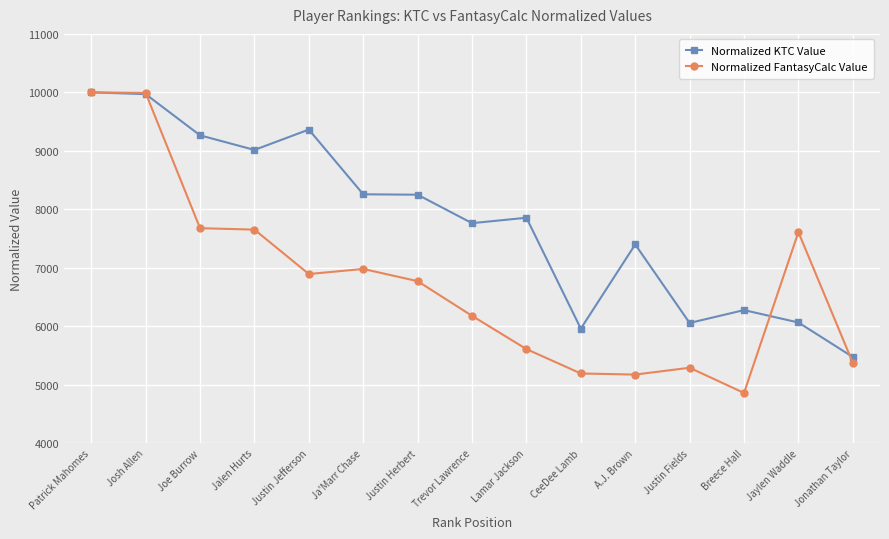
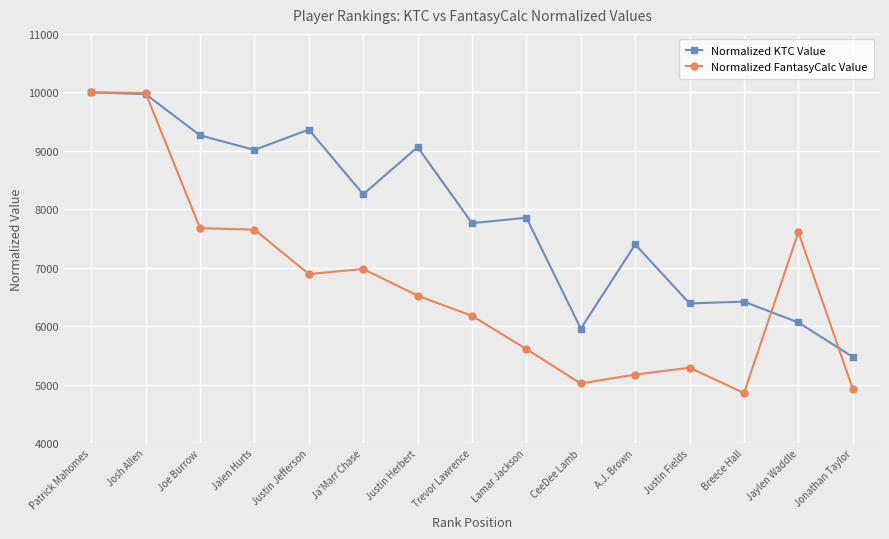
Normalized KTC Value, Justin Herbert: 8200 -> 9100
Normalized FantasyCalc Value, Justin Herbert: 6800 -> 6500
Normalized FantasyCalc Value, CeeDee Lamb: 5200 -> 5000
Normalized KTC Value, Justin Fields: 6100 -> 6400
Normalized KTC Value, Breece Hall: 6300 -> 6400
Normalized FantasyCalc Value, Jonathan Taylor: 5400 -> 4900
